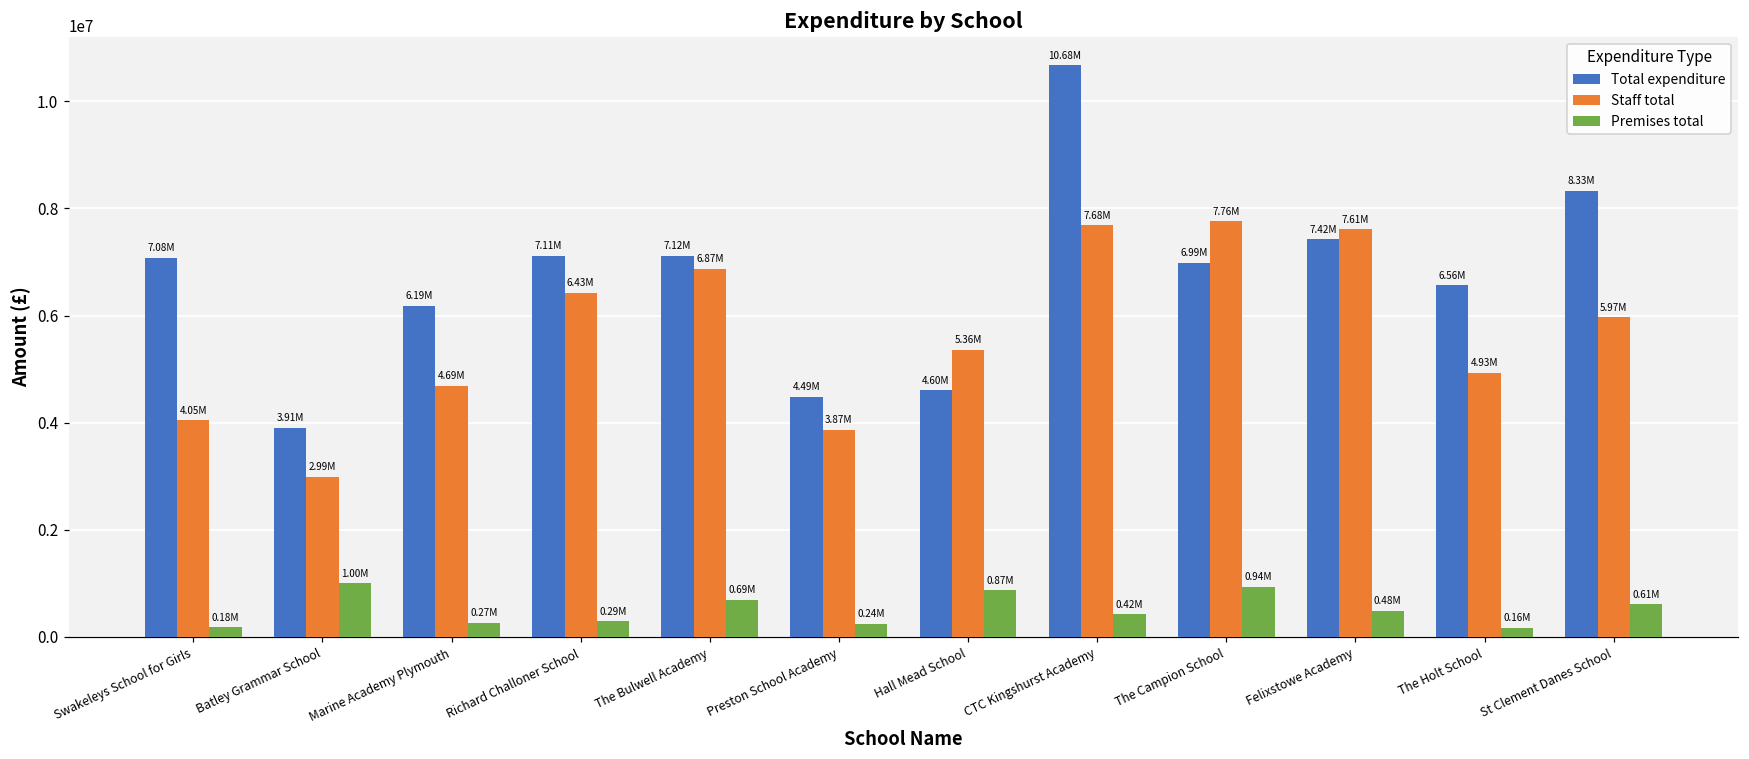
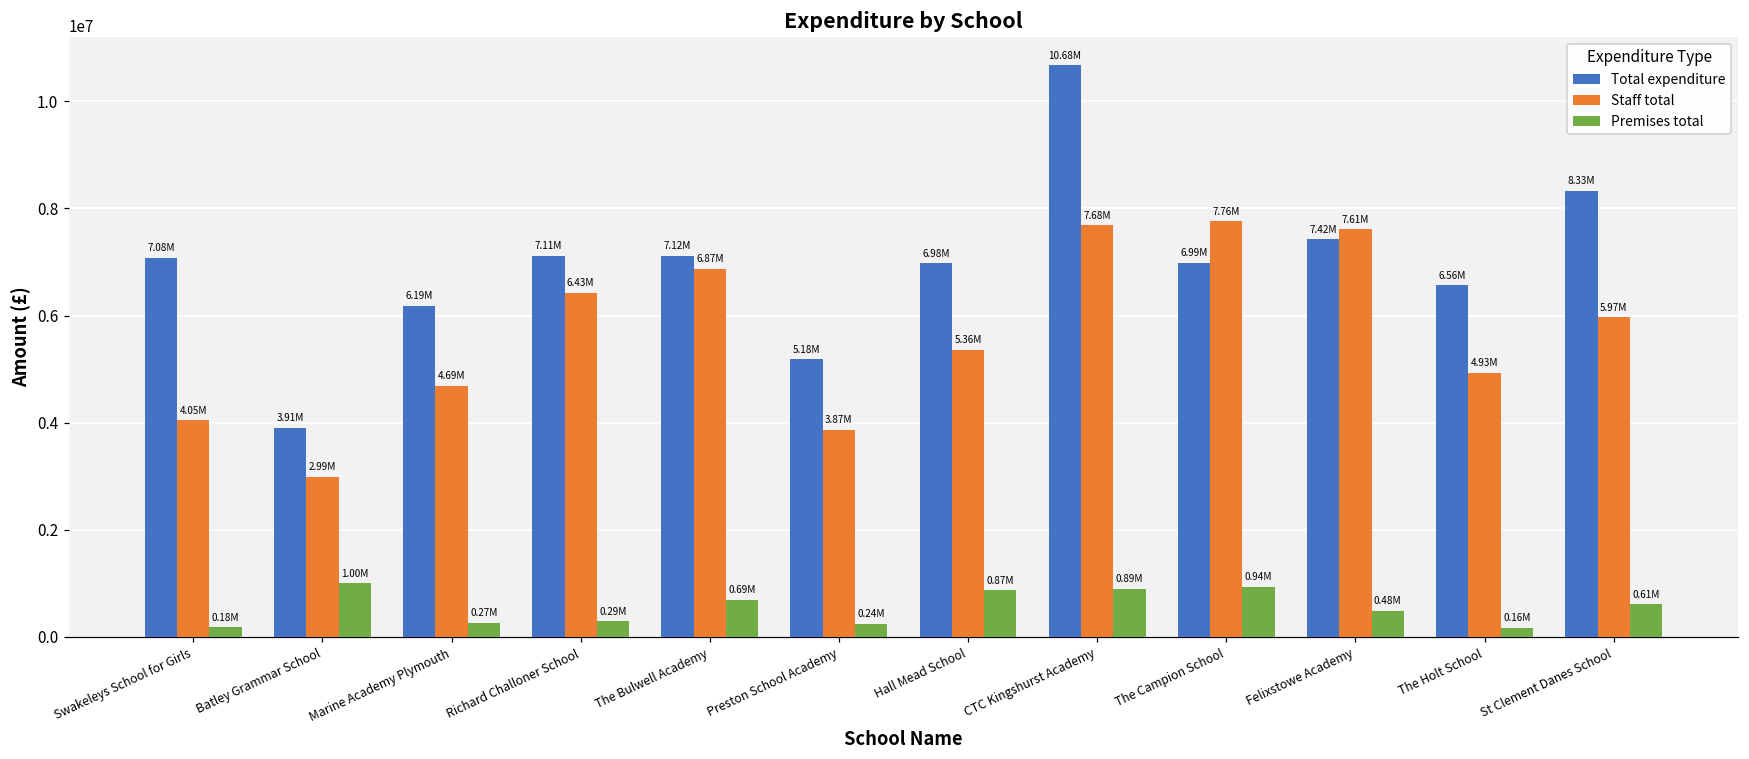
Total expenditure, Preston School Academy: 4.49M -> 5.18M
Total expenditure, Hall Mead School: 4.60M -> 6.98M
Premises total, CTC Kingshurst Academy: 0.42M -> 0.89M
